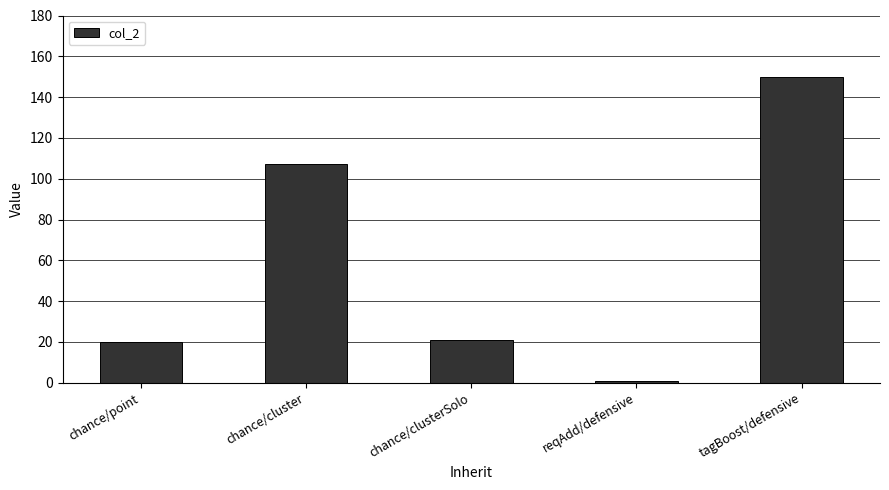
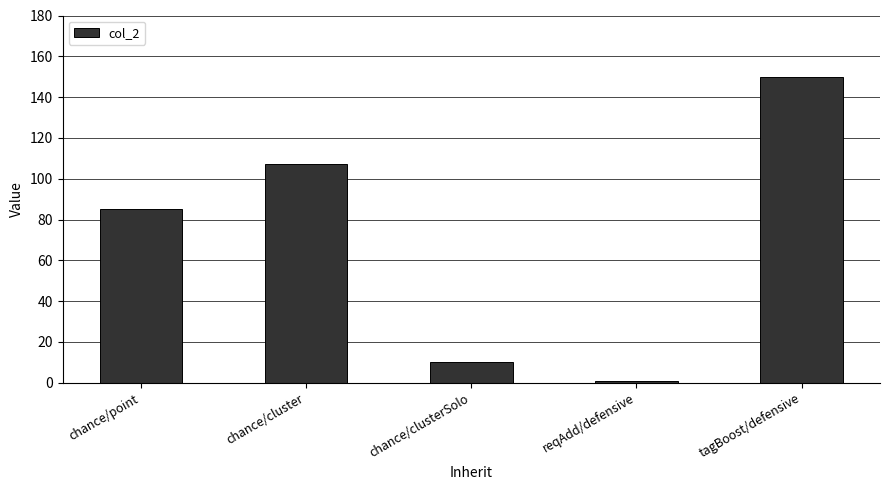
chance/point: 20 -> 85
chance/clusterSolo: 21 -> 10
